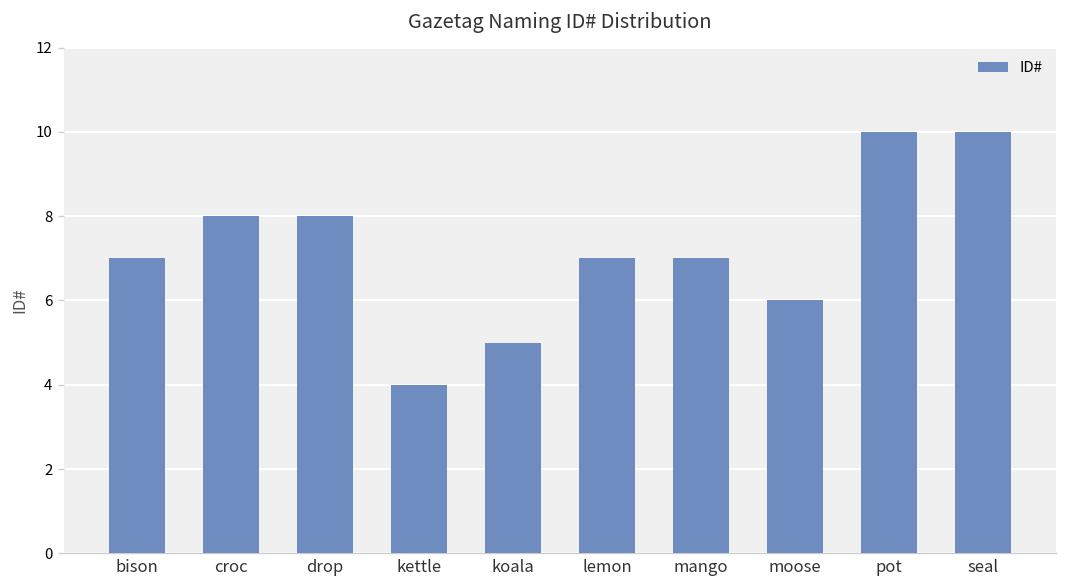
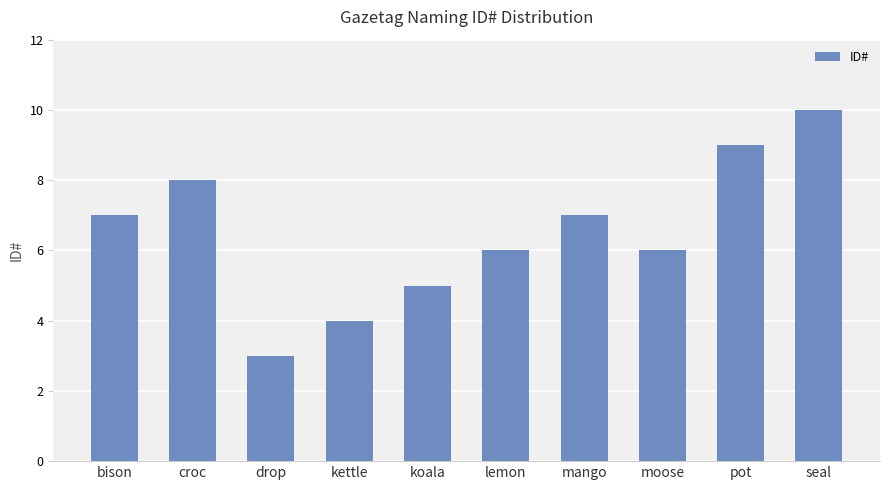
drop: 8 -> 3
lemon: 7 -> 6
pot: 10 -> 9
